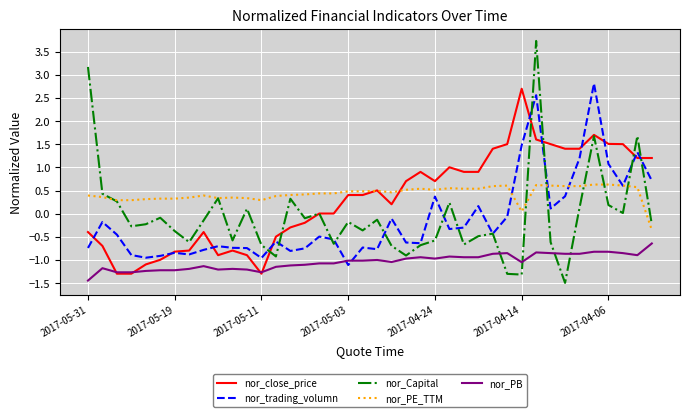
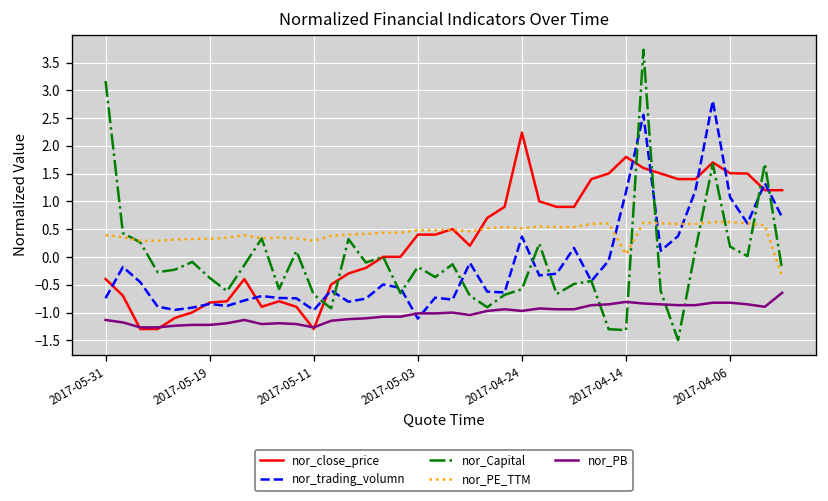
nor_PB, 2017-05-31: -1.4 -> -1.1
nor_close_price, 2017-04-24: 0.7 -> 2.2
nor_close_price, 2017-04-14: 2.7 -> 1.8
nor_trading_volumn, 2017-04-14: 1.5 -> 1.2
nor_PB, 2017-04-14: -1.0 -> -0.8
